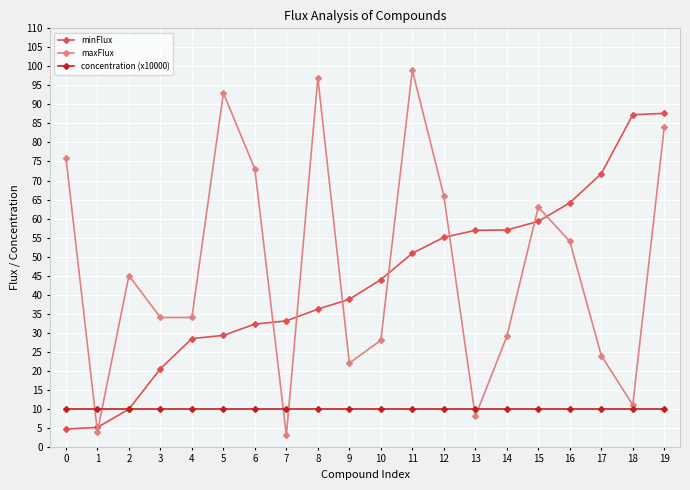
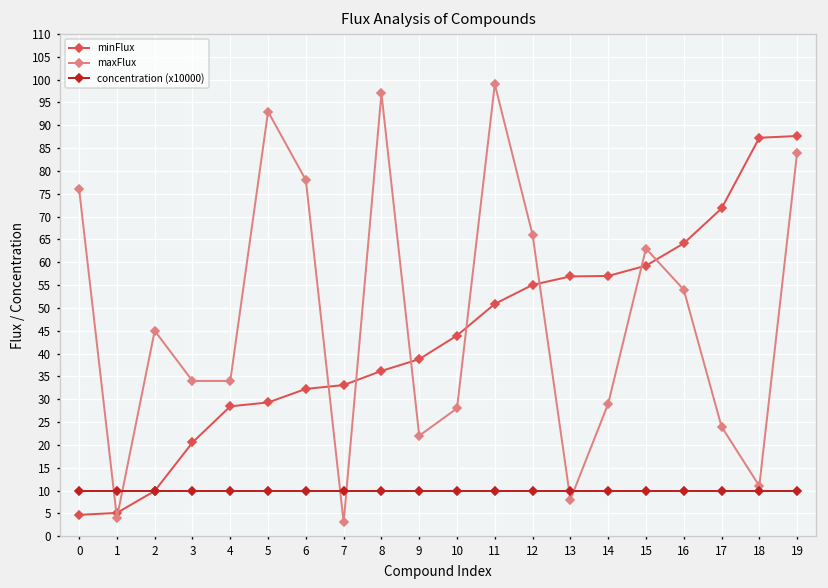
maxFlux, 6: 73 -> 78
